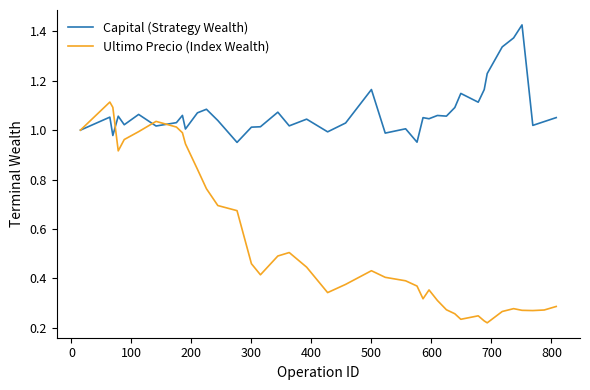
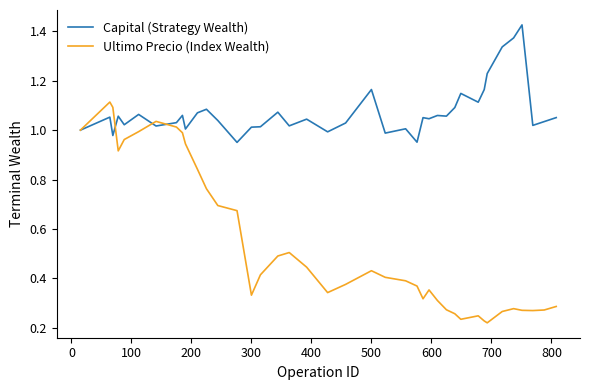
Ultimo Precio (Index Wealth), 300: 0.46 -> 0.33
